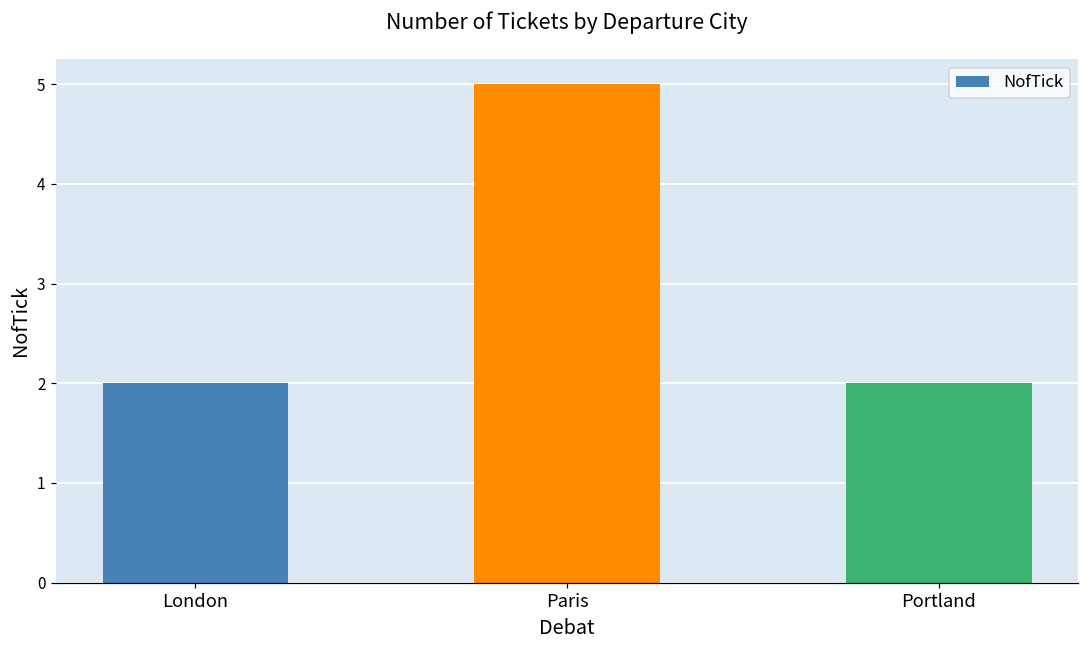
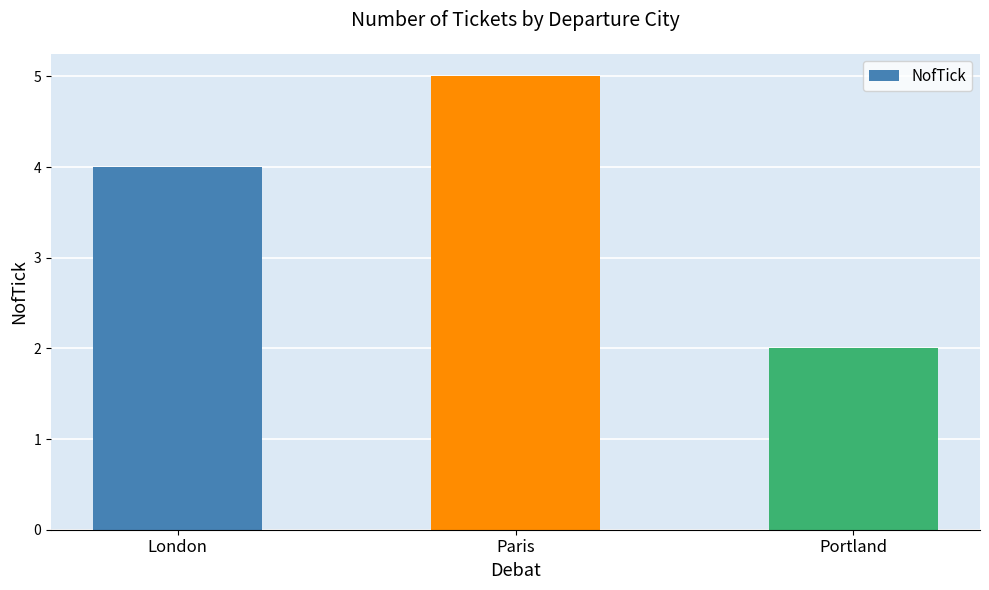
London: 2 -> 4
